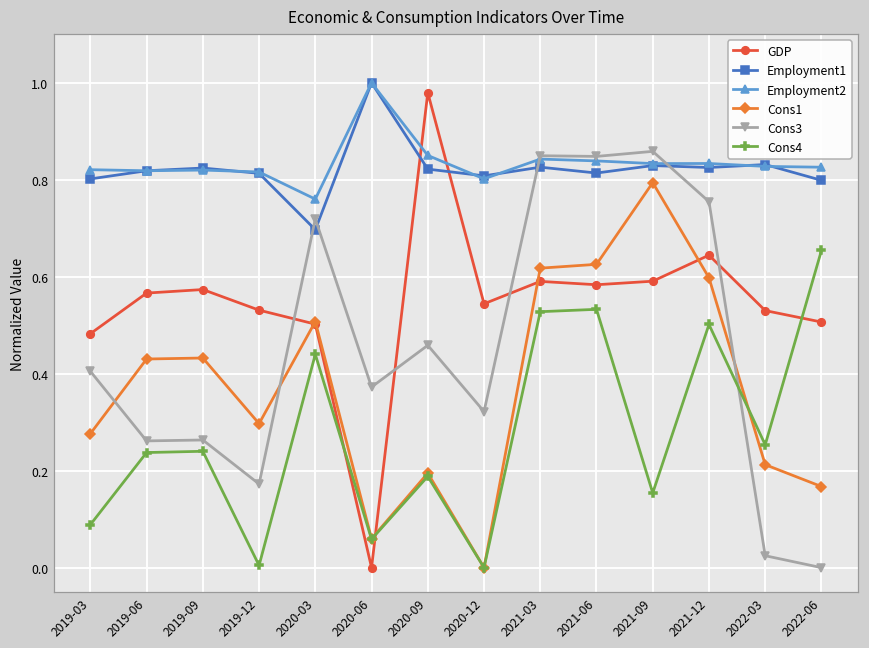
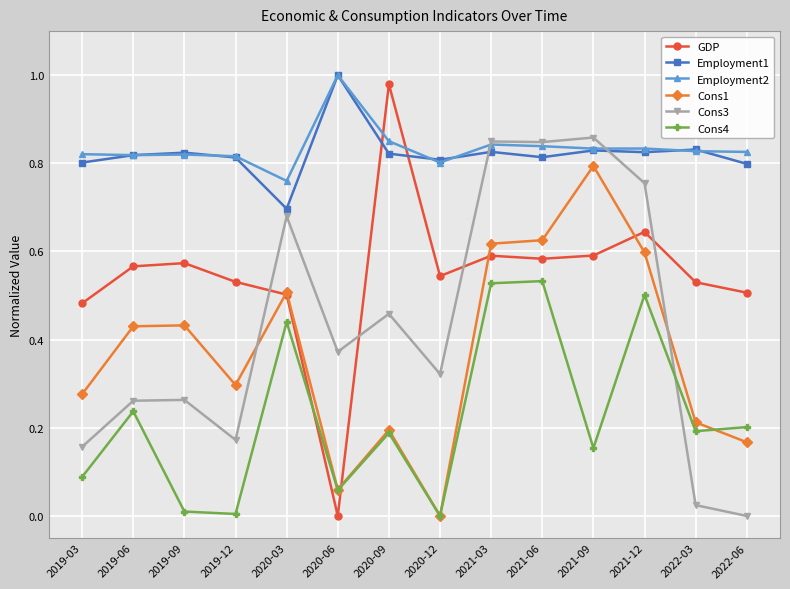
Cons3, 2019-03: 0.41 -> 0.16
Cons4, 2019-09: 0.24 -> 0.01
Cons3, 2020-03: 0.72 -> 0.68
Cons4, 2022-03: 0.25 -> 0.19
Cons4, 2022-06: 0.65 -> 0.20
